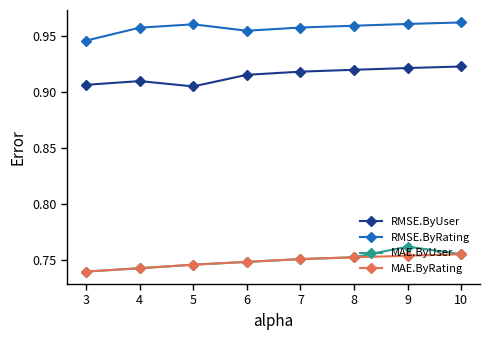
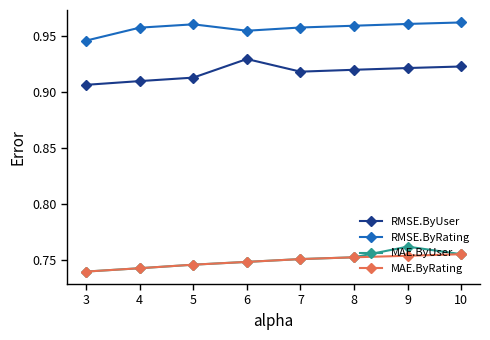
RMSE.ByUser, 5: 0.905 -> 0.913
RMSE.ByUser, 6: 0.916 -> 0.930
